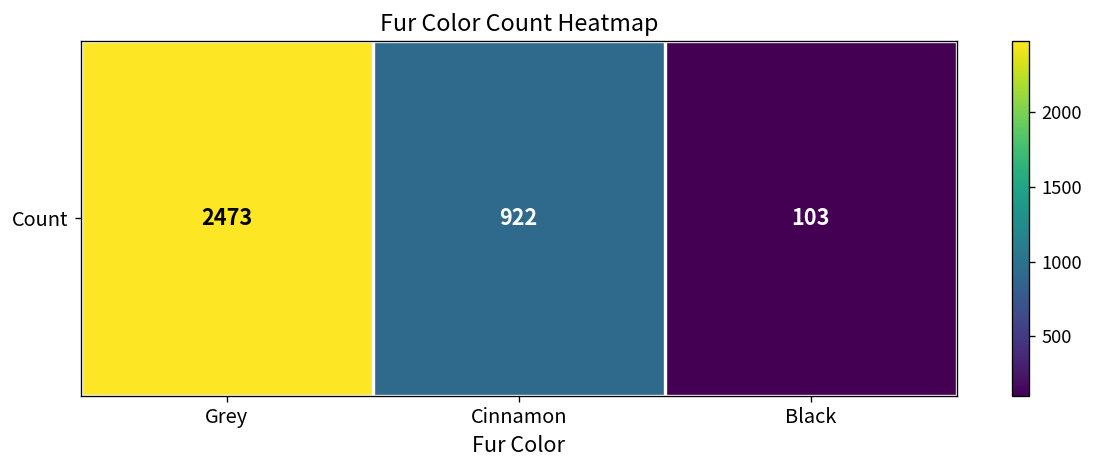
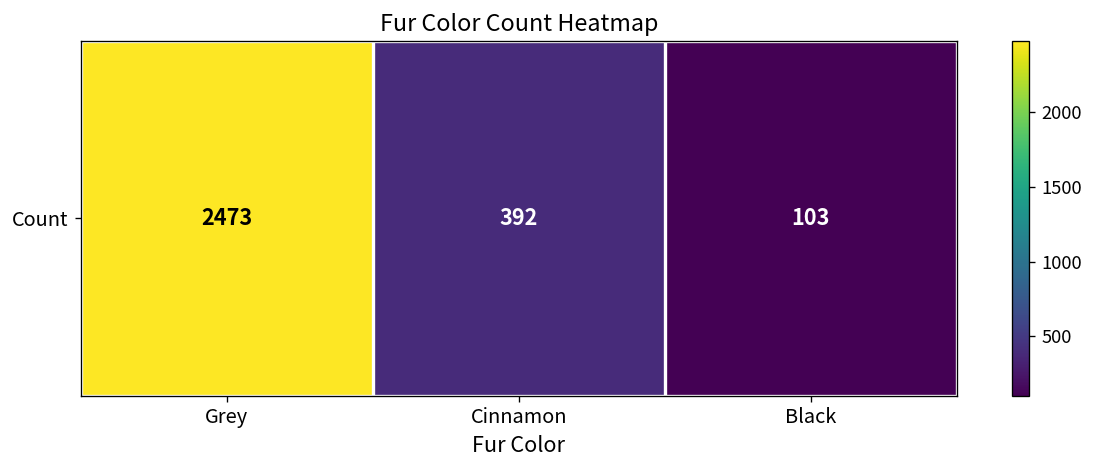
Count, Cinnamon: 922 -> 392
